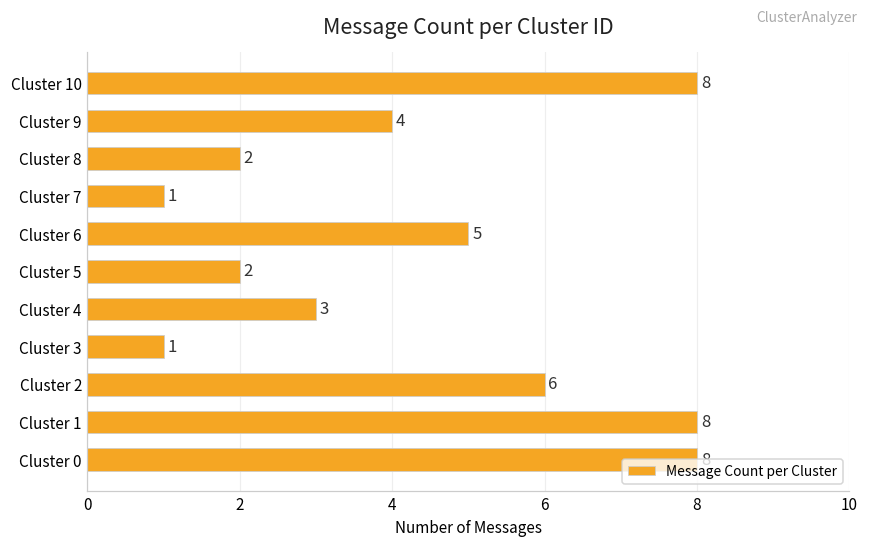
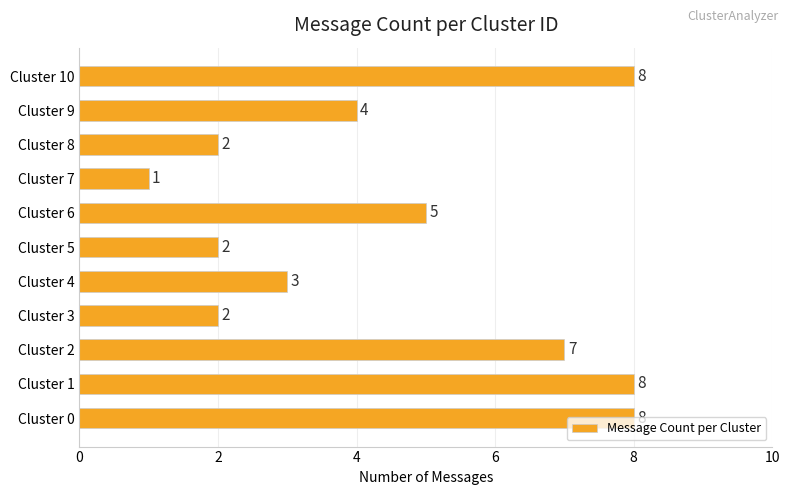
Cluster 3: 1 -> 2
Cluster 2: 6 -> 7
